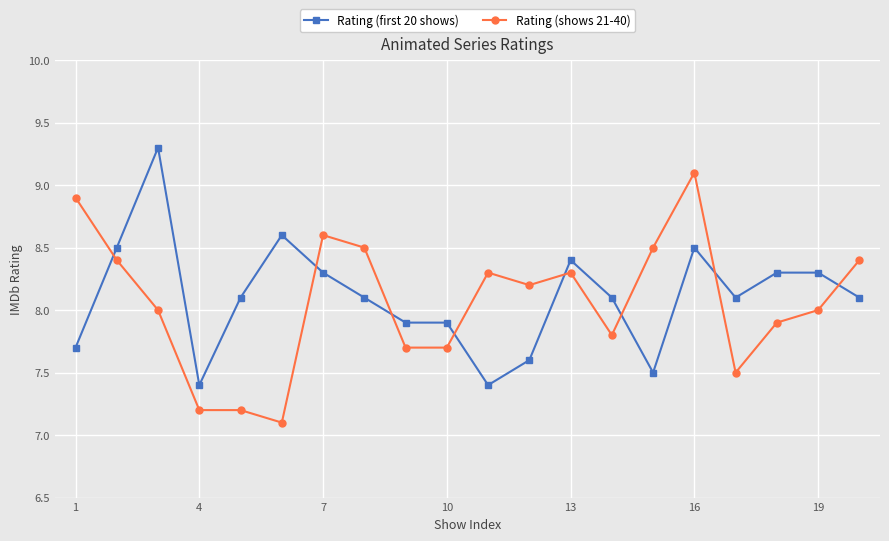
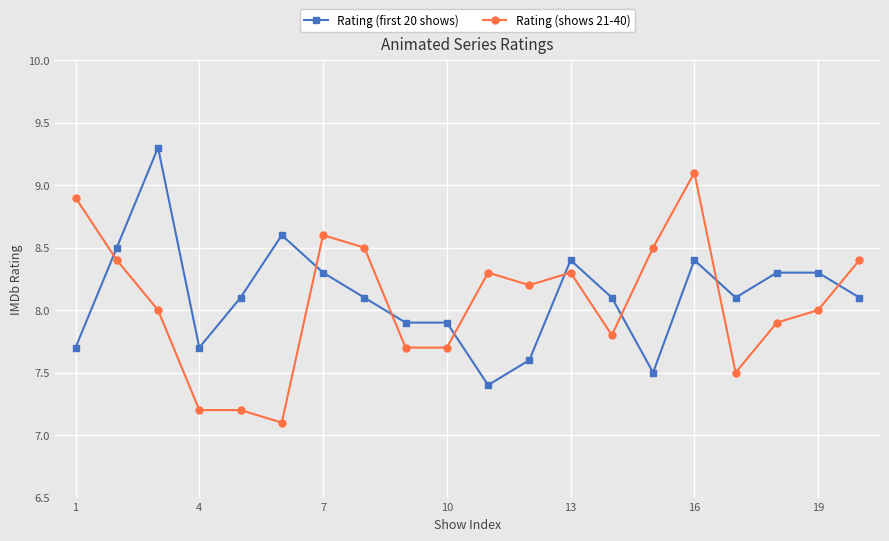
Rating (first 20 shows), 4: 7.4 -> 7.7
Rating (first 20 shows), 16: 8.5 -> 8.4
